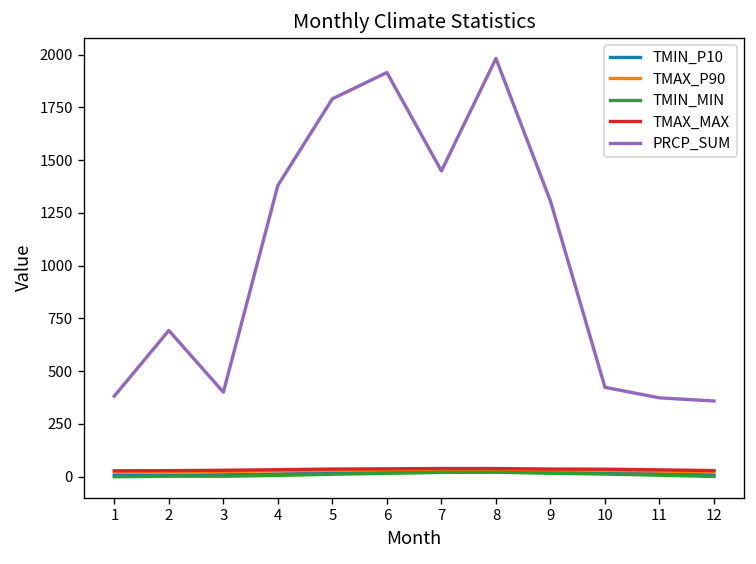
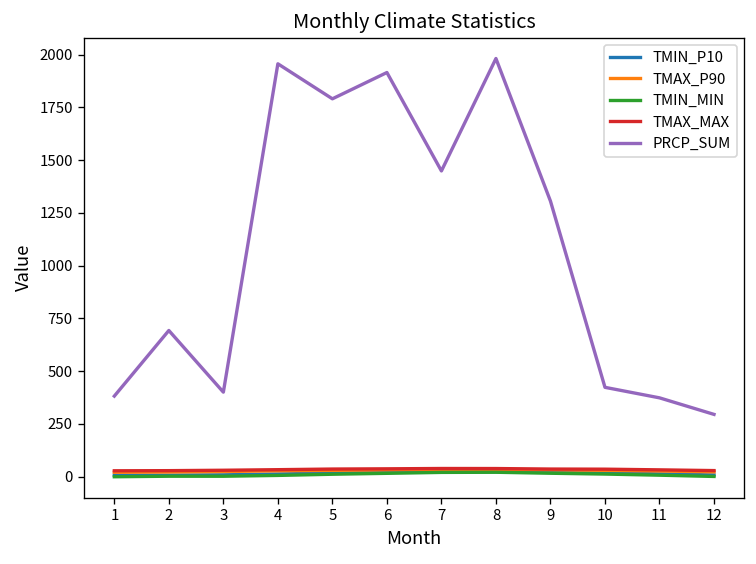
PRCP_SUM, 4: 1380 -> 1960
PRCP_SUM, 12: 360 -> 300
